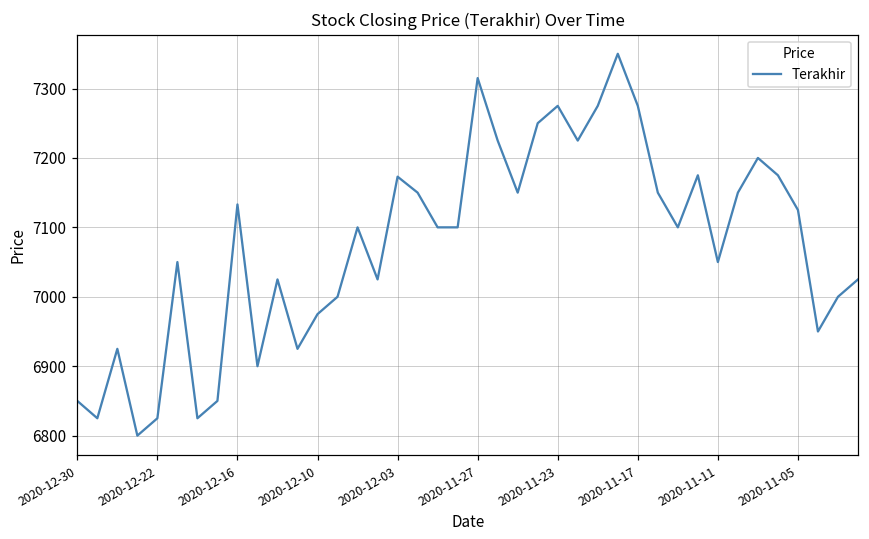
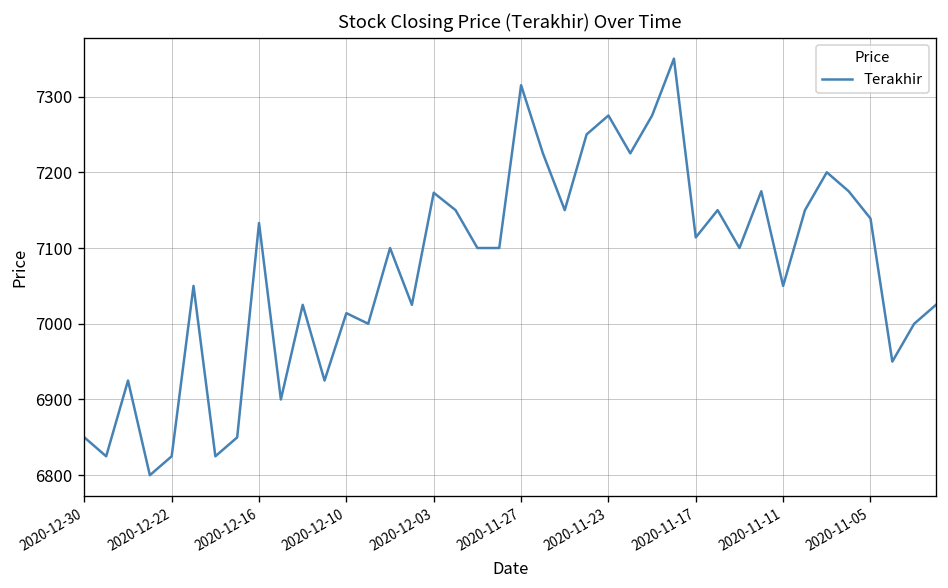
2020-12-10: 6980 -> 7010
2020-11-17: 7280 -> 7110
2020-11-05: 7130 -> 7140
